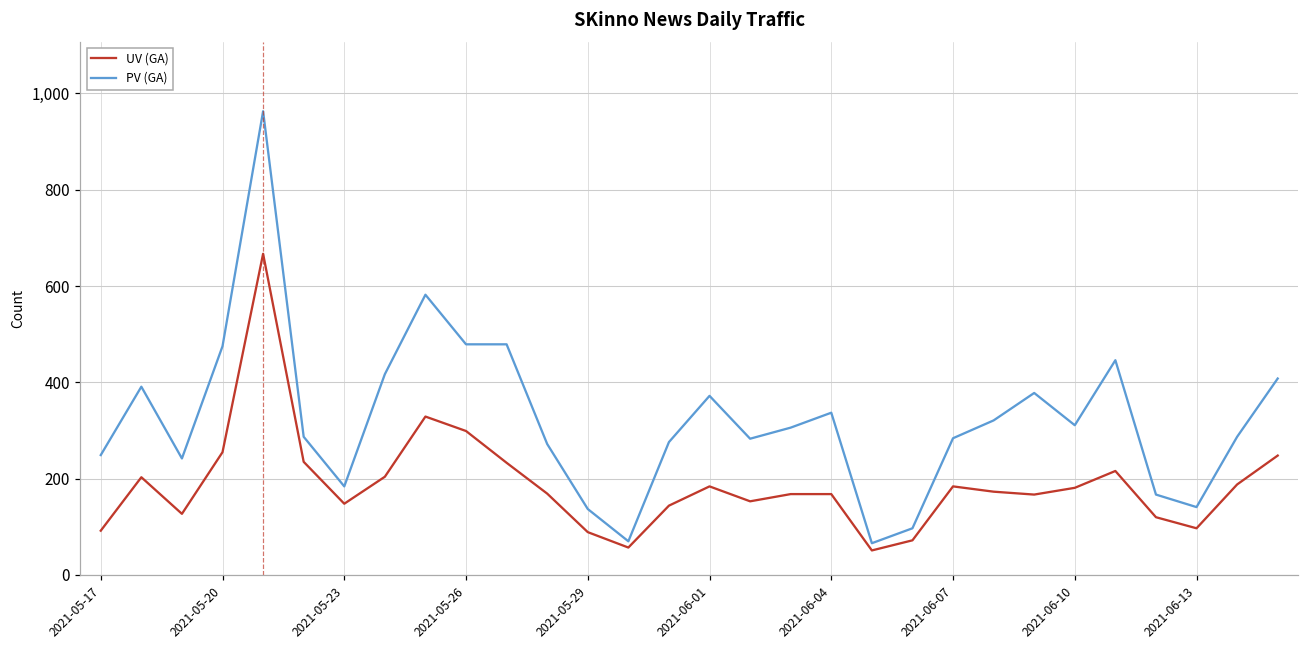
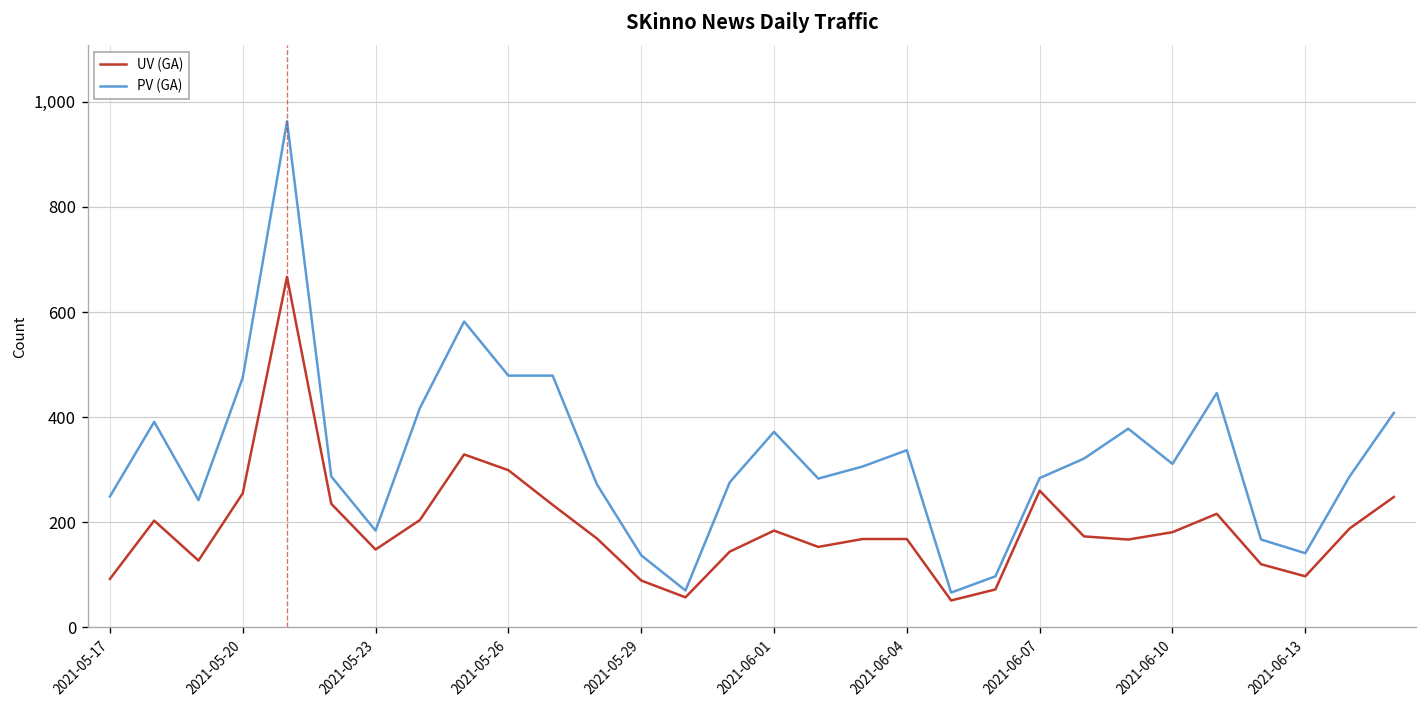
UV (GA), 2021-06-07: 180 -> 260
